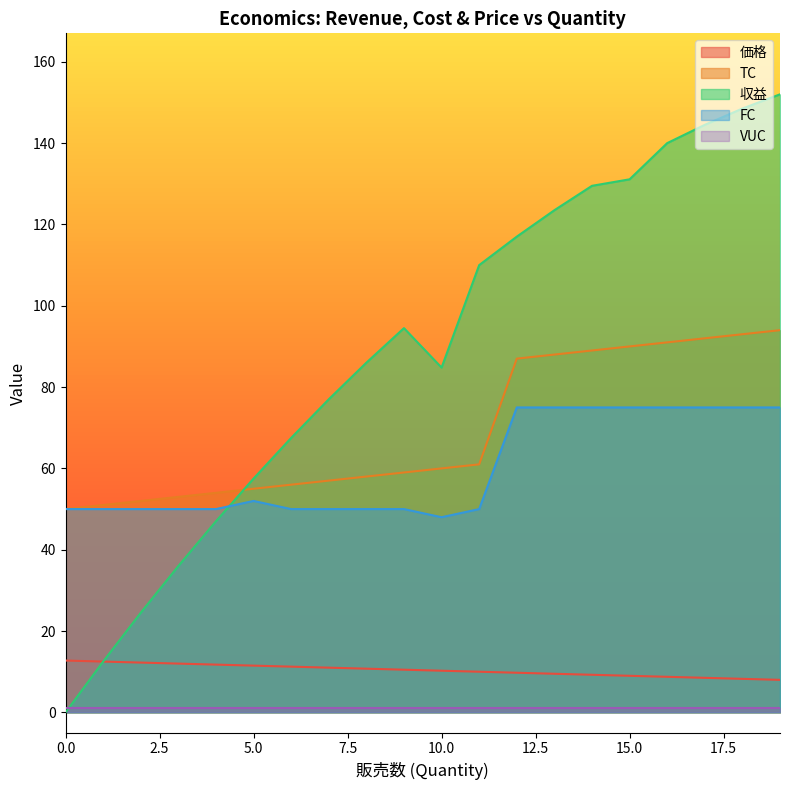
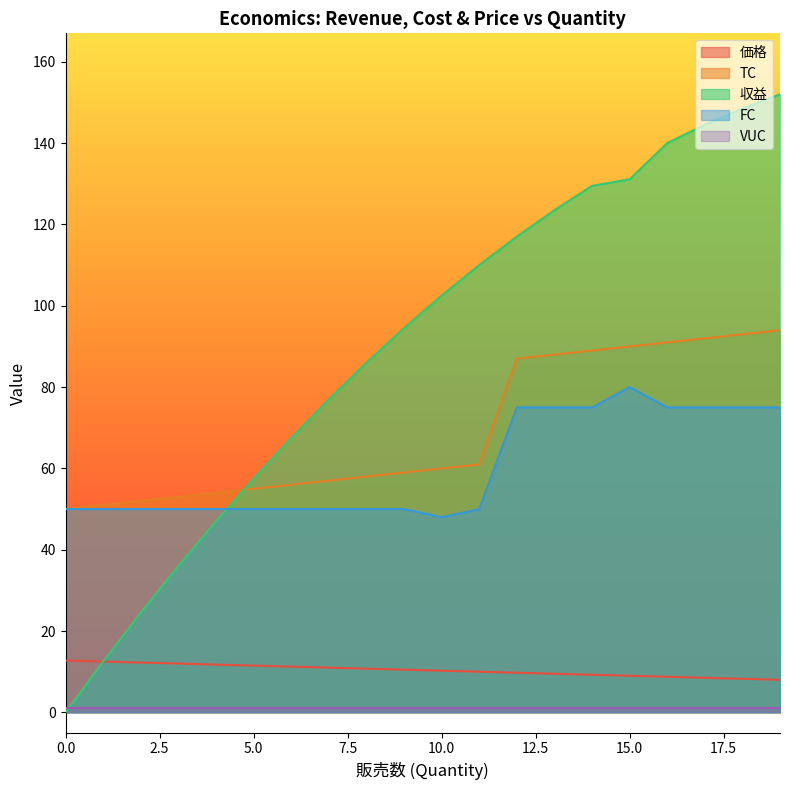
FC, 5.0: 52 -> 50
収益, 10.0: 85 -> 103
FC, 15.0: 75 -> 80
